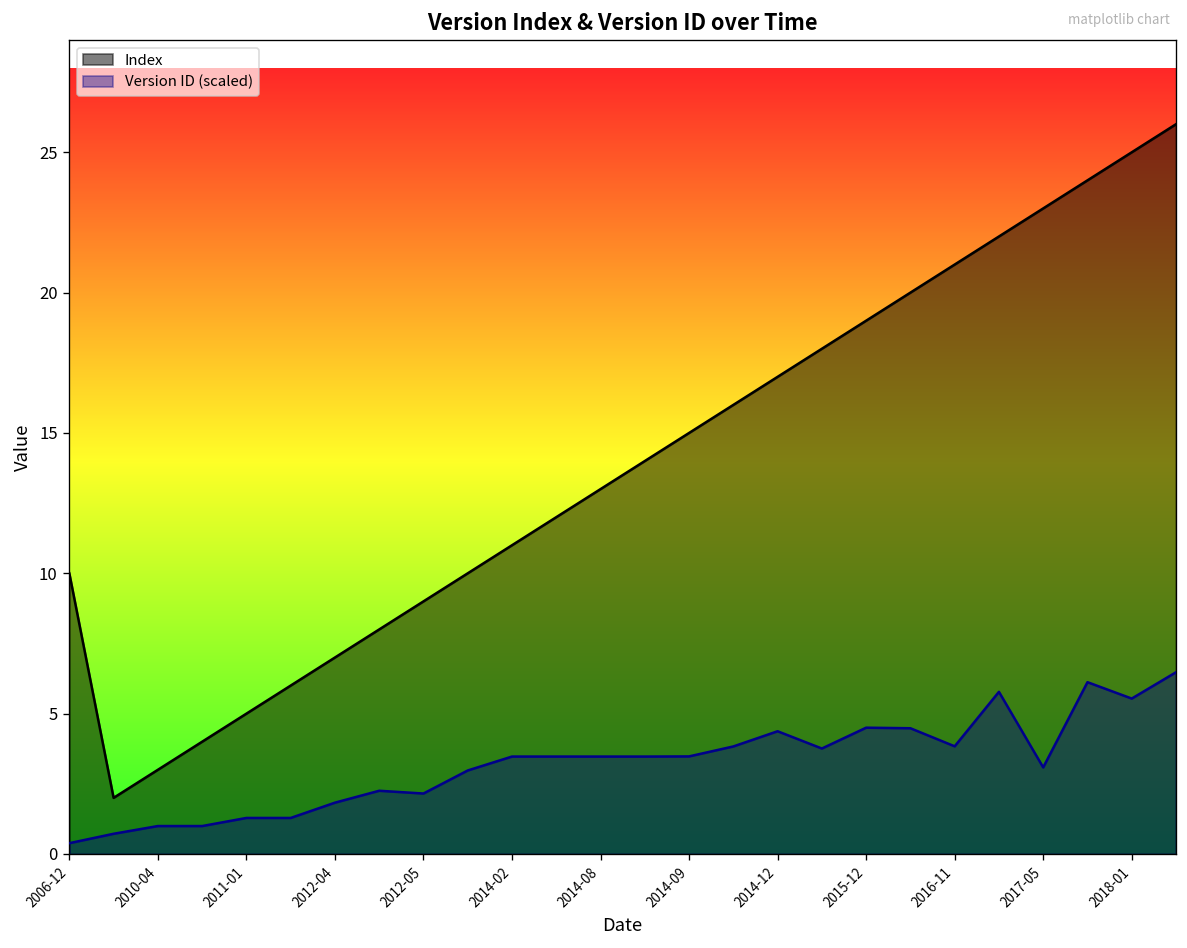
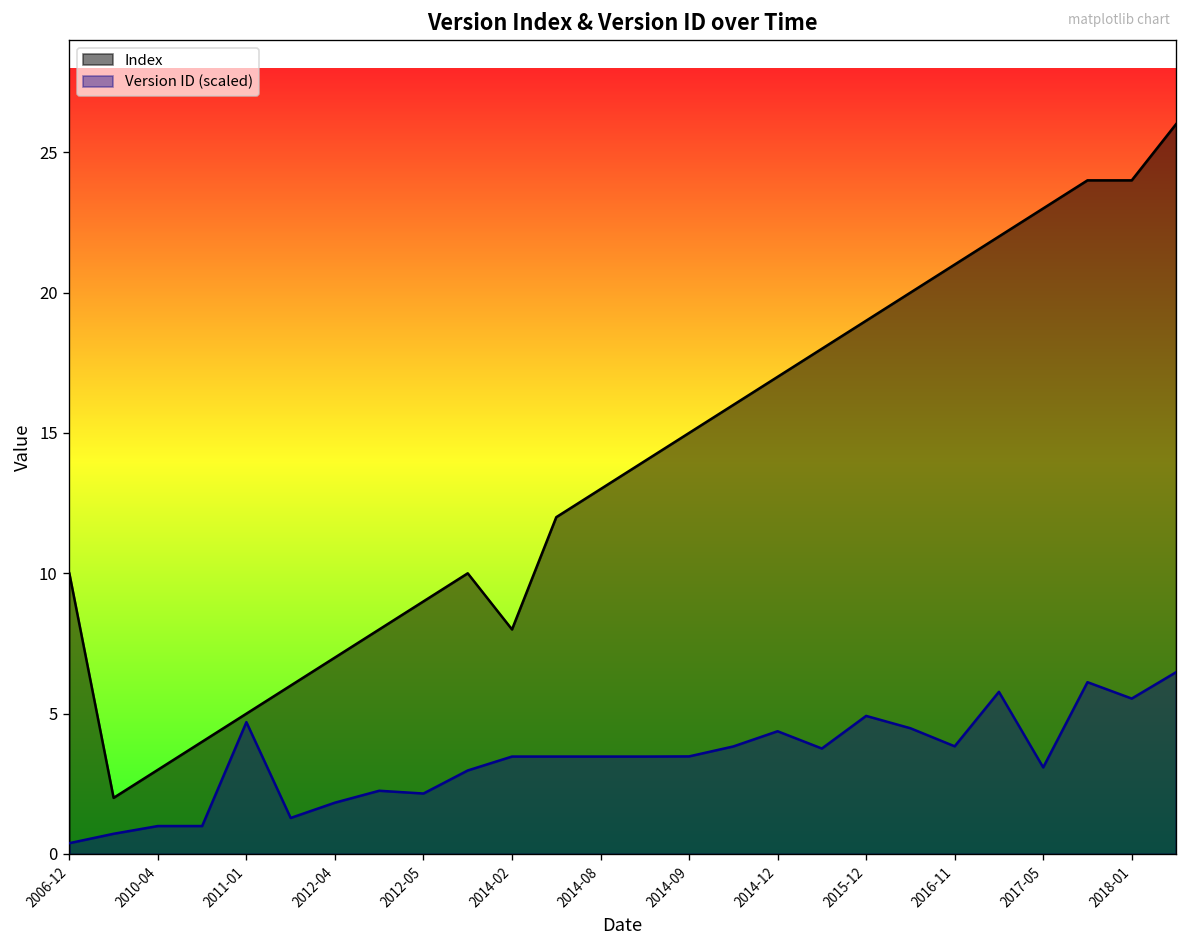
Version ID (scaled), 2011-01: 1.3 -> 4.7
Index, 2014-02: 11 -> 8
Version ID (scaled), 2015-12: 4.5 -> 4.9
Index, 2018-01: 25 -> 24
